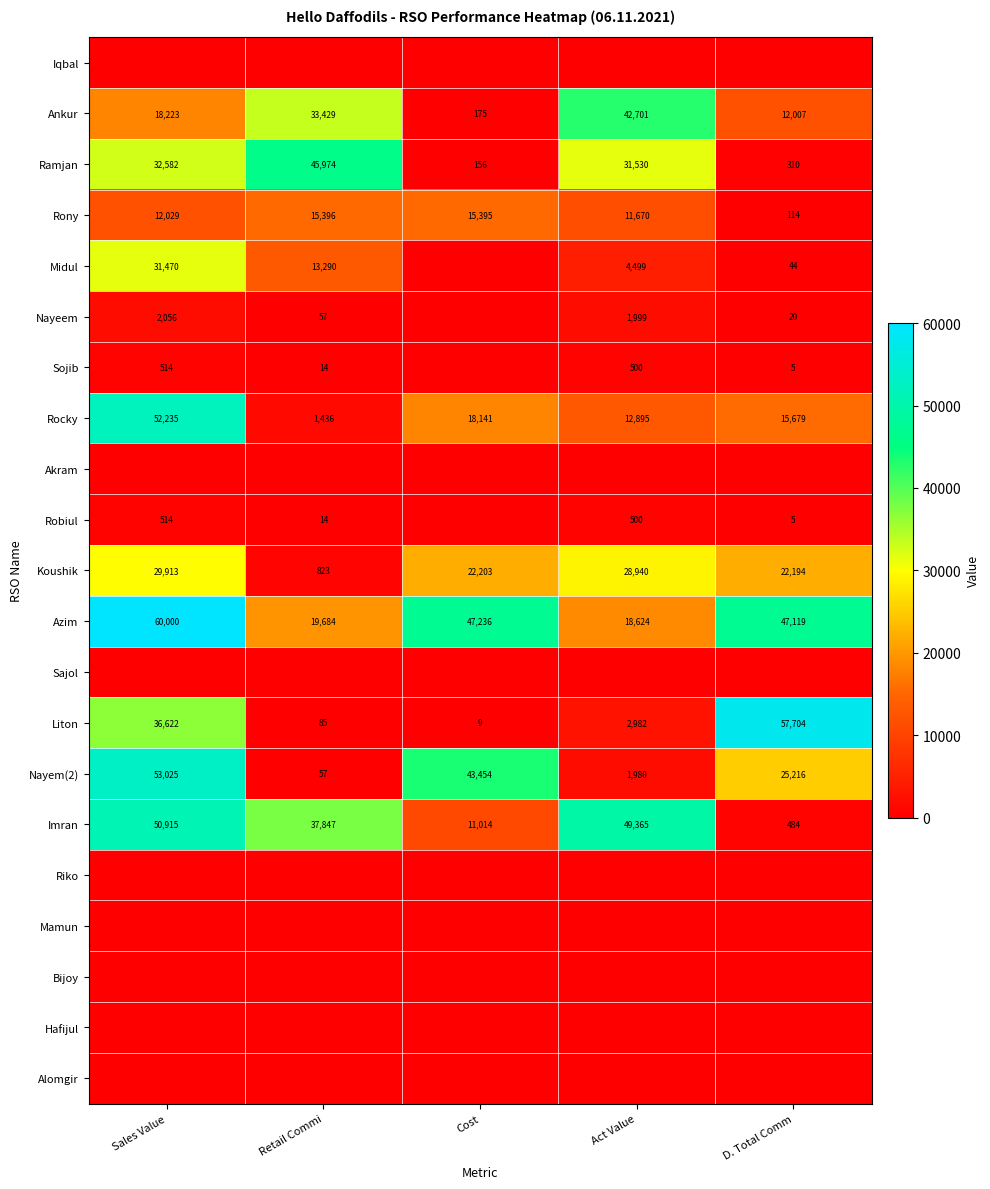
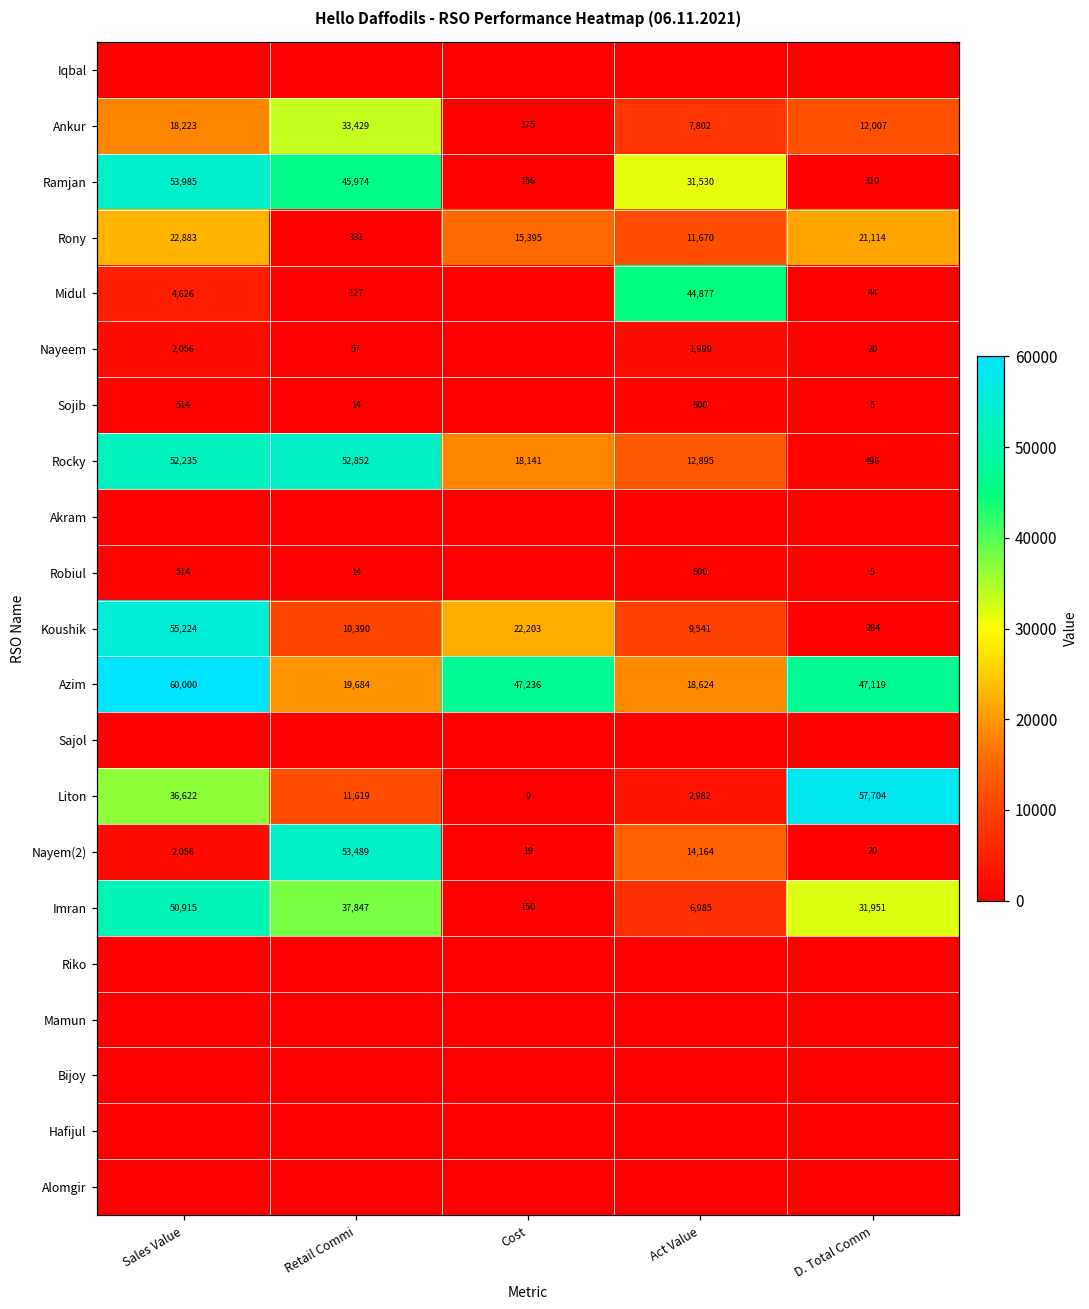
Ankur, Act Value: 42,701 -> 7,802
Ramjan, Sales Value: 32,582 -> 53,985
Rony, Sales Value: 12,029 -> 22,883
Rony, Retail Commi: 15,396 -> 331
Rony, D. Total Comm: 114 -> 21,114
Midul, Sales Value: 31,470 -> 4,626
Midul, Retail Commi: 13,290 -> 127
Midul, Act Value: 4,499 -> 44,877
Rocky, Retail Commi: 1,436 -> 52,852
Rocky, D. Total Comm: 15,679 -> 496
Koushik, Sales Value: 29,913 -> 55,224
Koushik, Retail Commi: 823 -> 10,390
Koushik, Act Value: 28,940 -> 9,541
Koushik, D. Total Comm: 22,194 -> 284
Liton, Retail Commi: 85 -> 11,619
Nayem(2), Sales Value: 53,025 -> 2,056
Nayem(2), Retail Commi: 57 -> 53,489
Nayem(2), Cost: 43,454 -> 19
Nayem(2), Act Value: 1,980 -> 14,164
Nayem(2), D. Total Comm: 25,216 -> 20
Imran, Cost: 11,014 -> 150
Imran, Act Value: 49,365 -> 6,985
Imran, D. Total Comm: 484 -> 31,951
